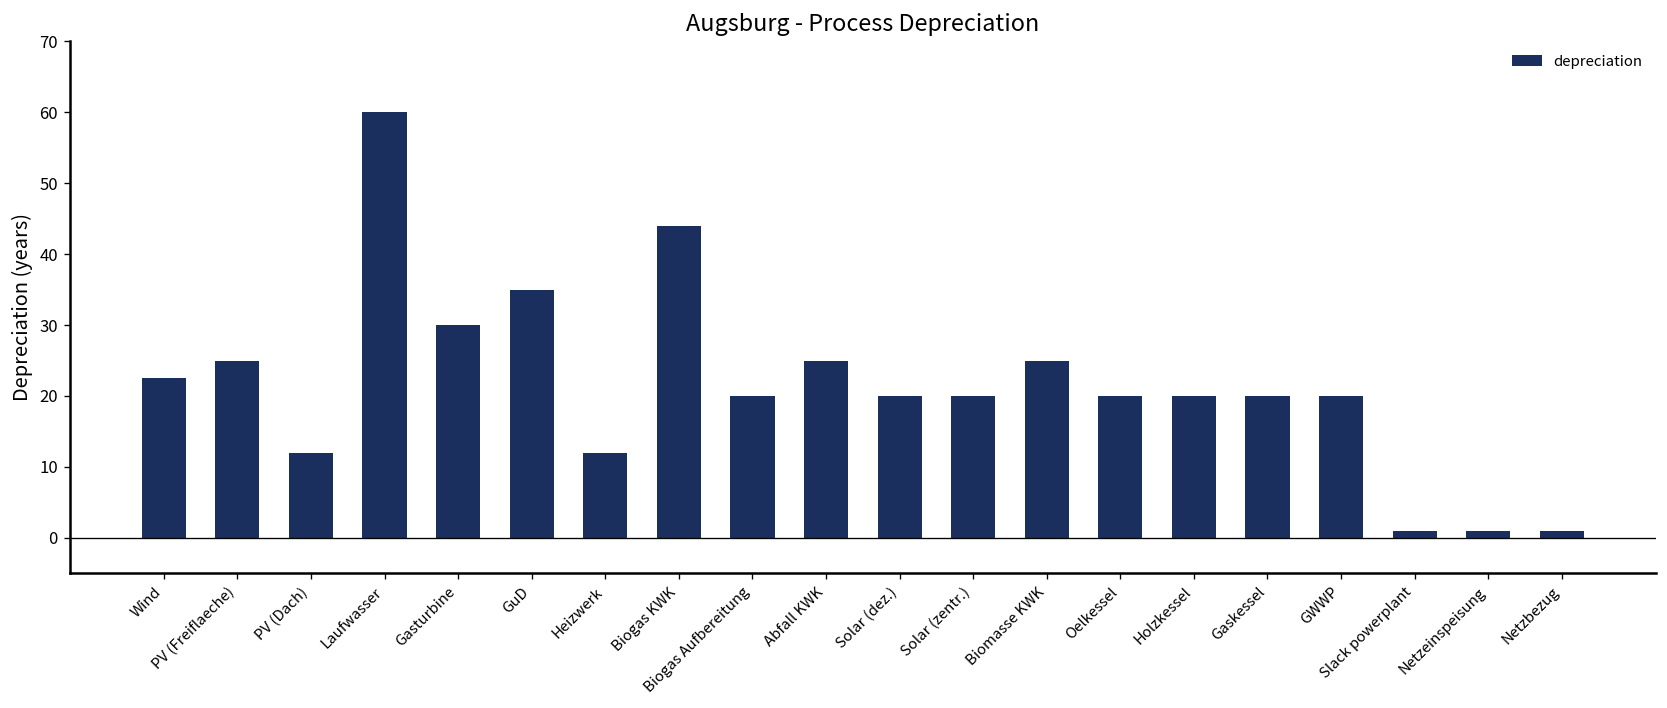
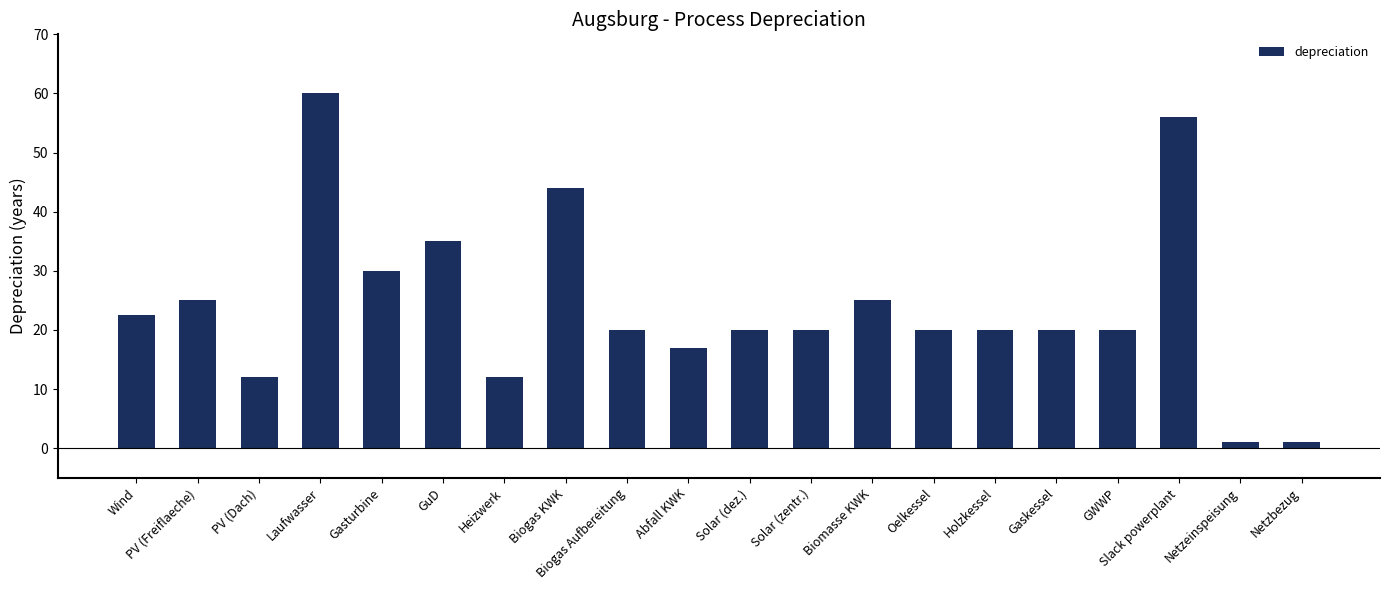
Abfall KWK: 25 -> 17
Slack powerplant: 1 -> 56
